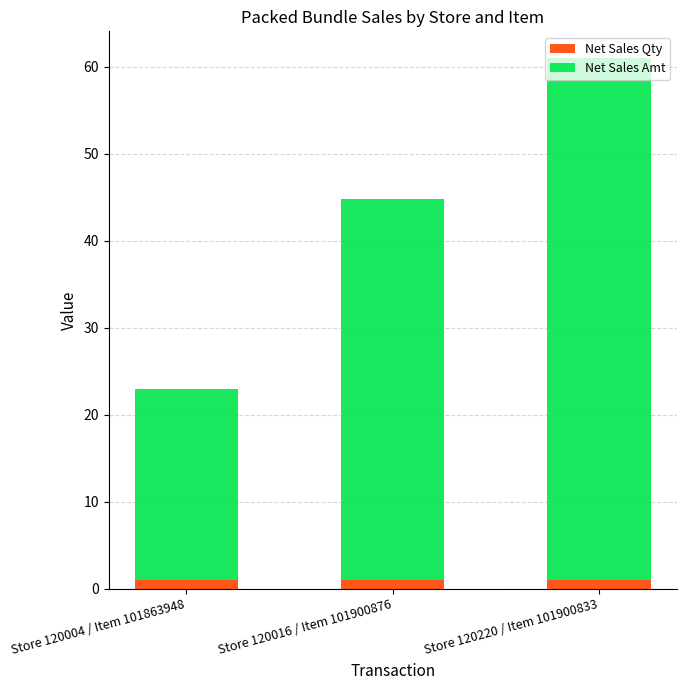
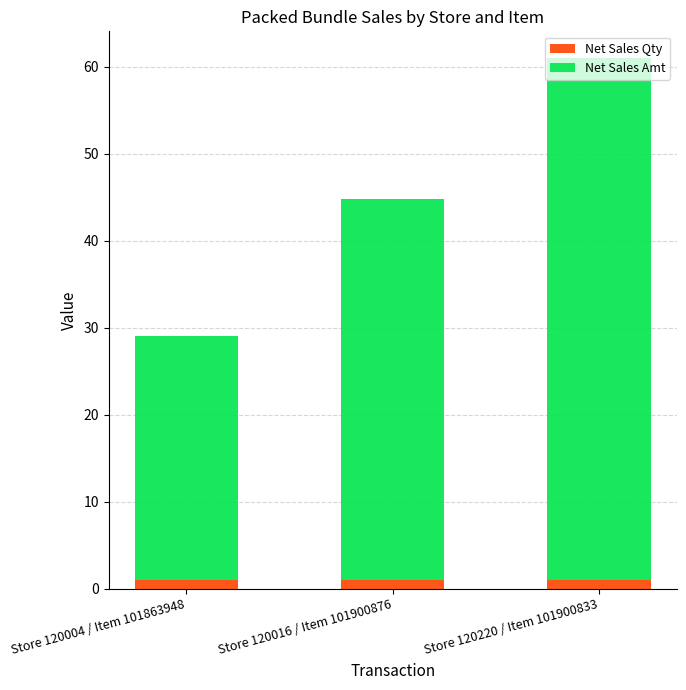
Net Sales Amt, Store 120004 / Item 101863948: 22 -> 28
